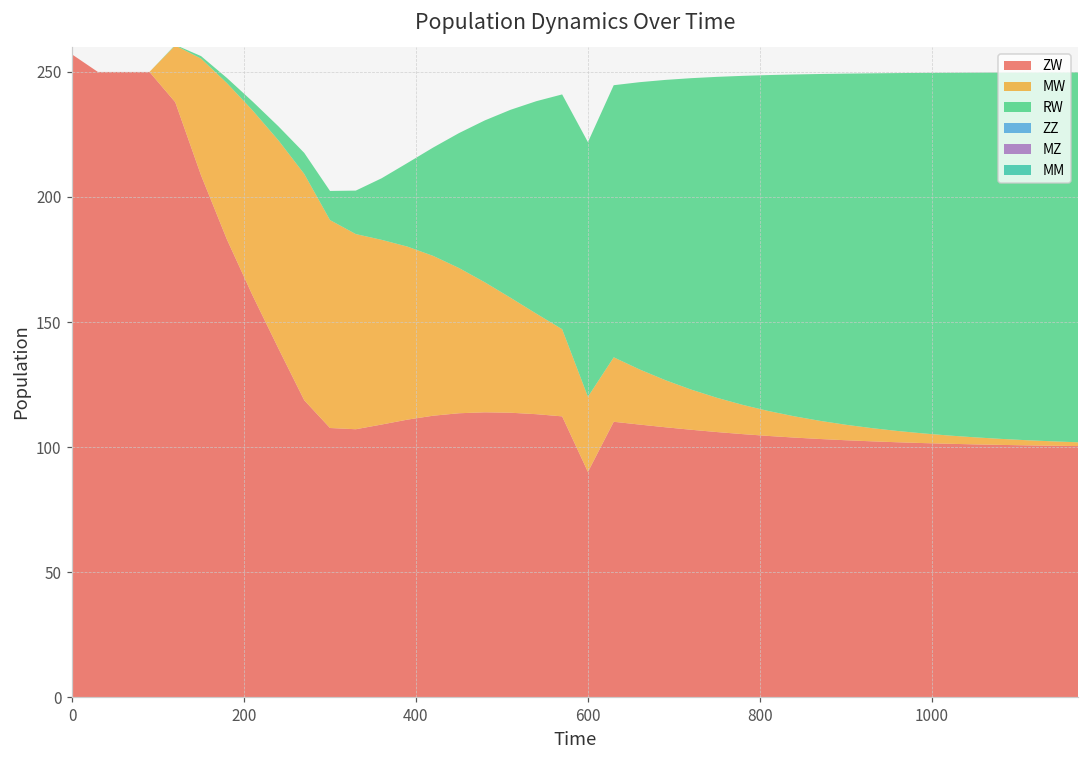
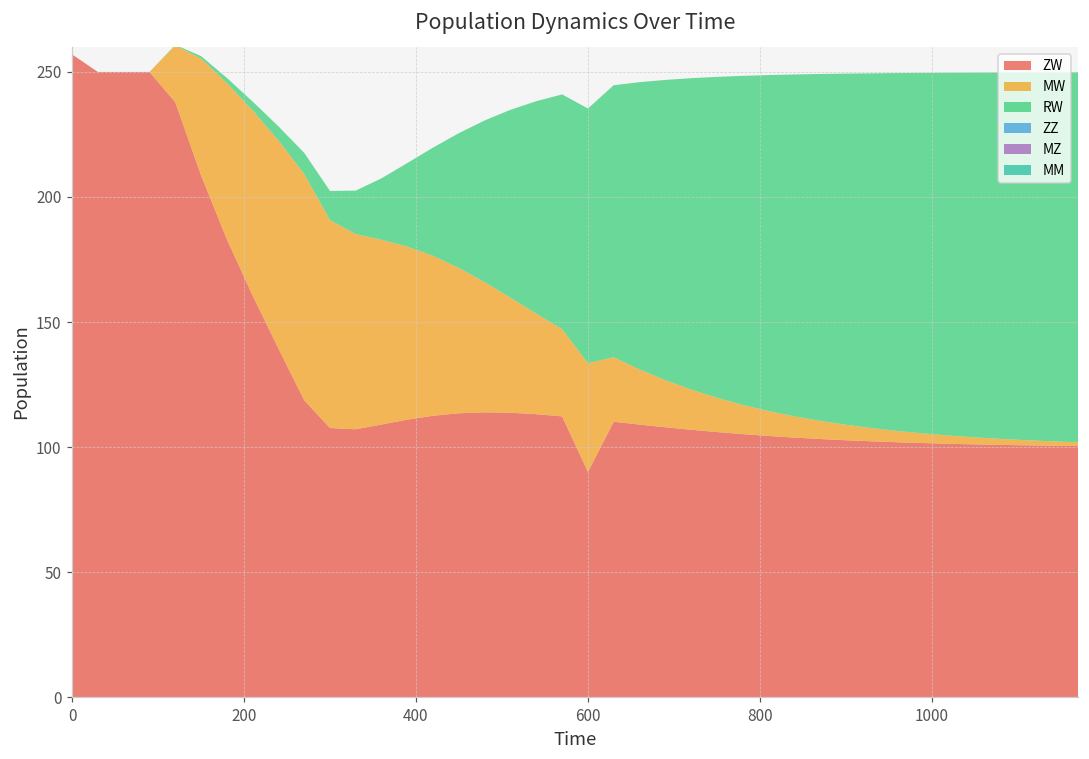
MW, 600: 30 -> 43
